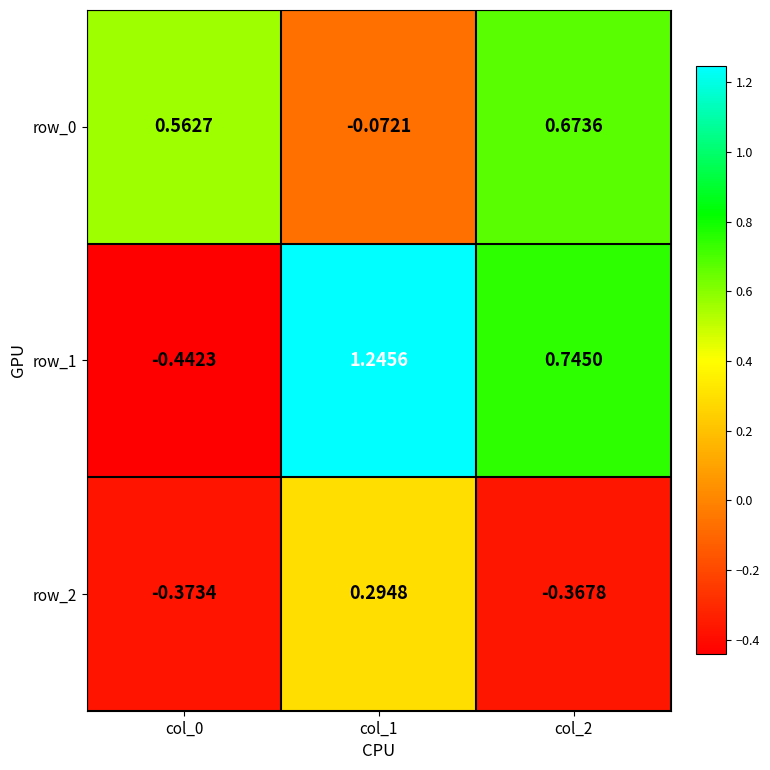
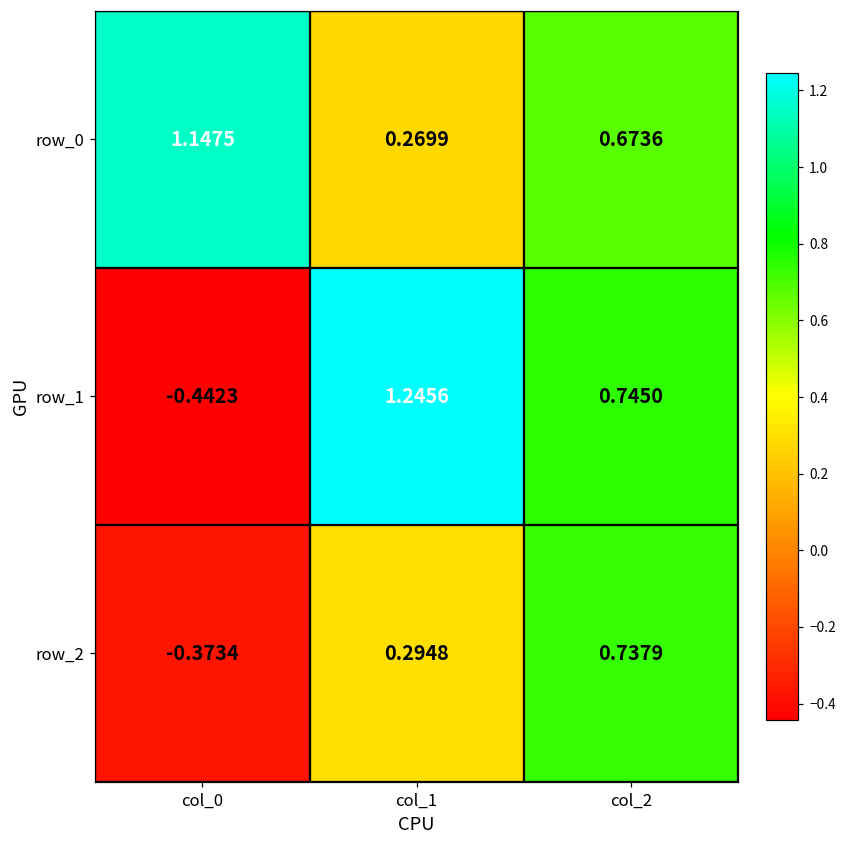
row_0, col_0: 0.5627 -> 1.1475
row_0, col_1: -0.0721 -> 0.2699
row_2, col_2: -0.3678 -> 0.7379
